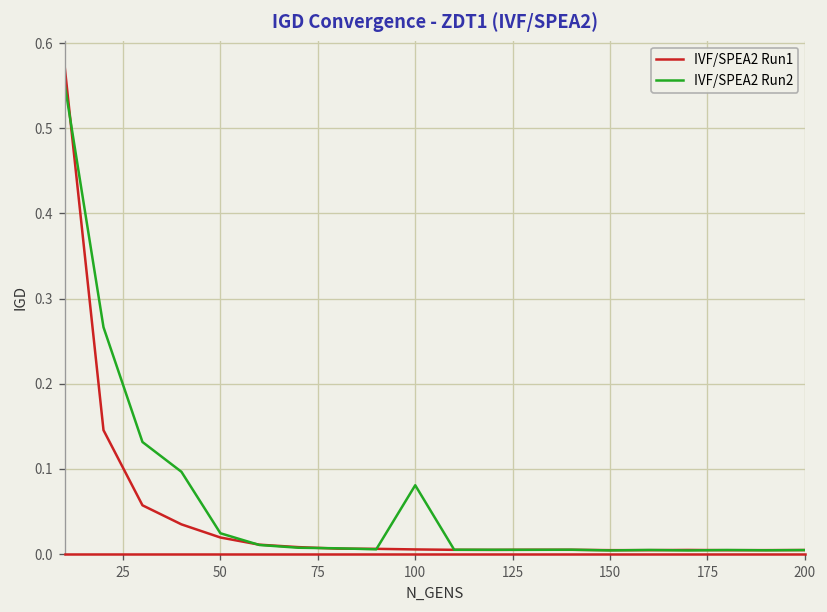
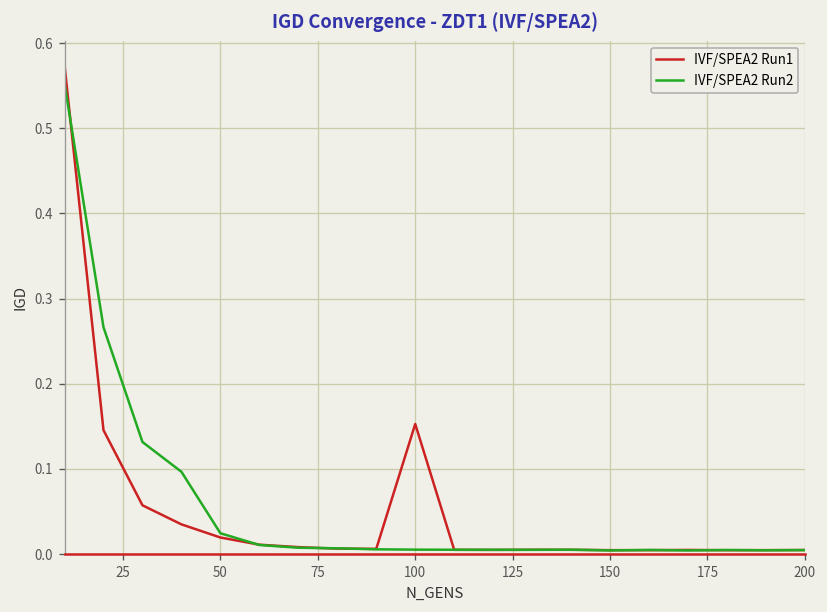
IVF/SPEA2 Run1, 100: 0.01 -> 0.15
IVF/SPEA2 Run2, 100: 0.08 -> 0.01
